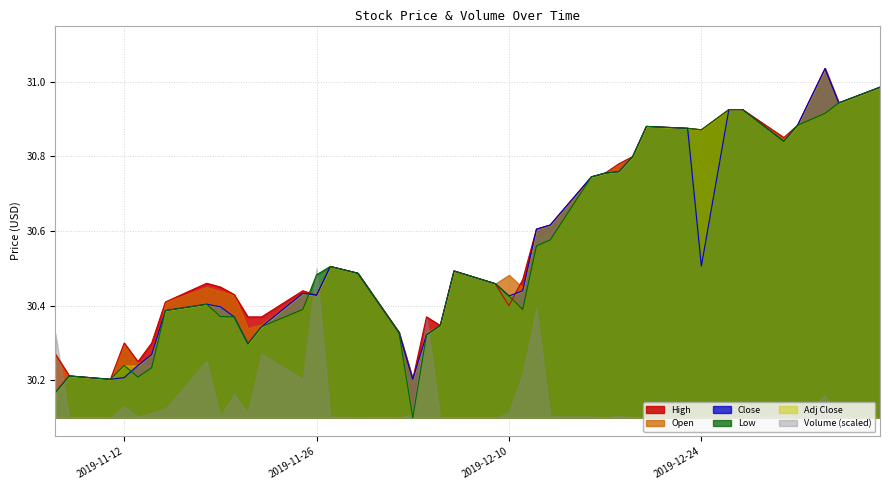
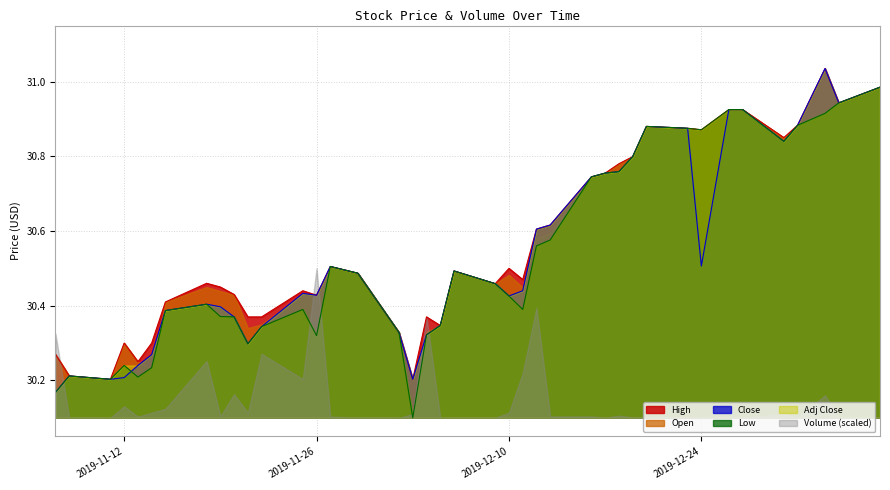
Low, 2019-11-26: 30.48 -> 30.32
High, 2019-12-10: 30.4 -> 30.5
